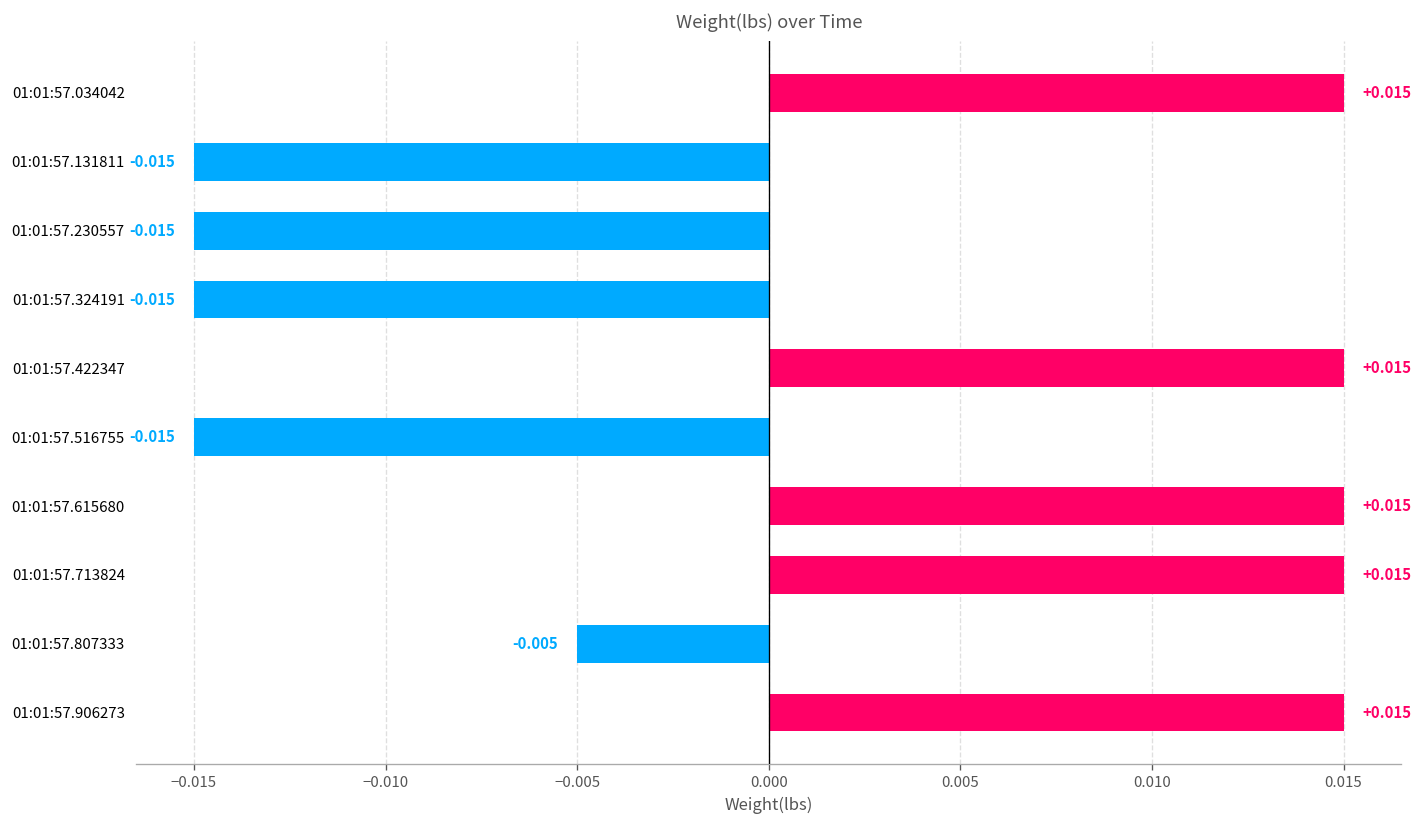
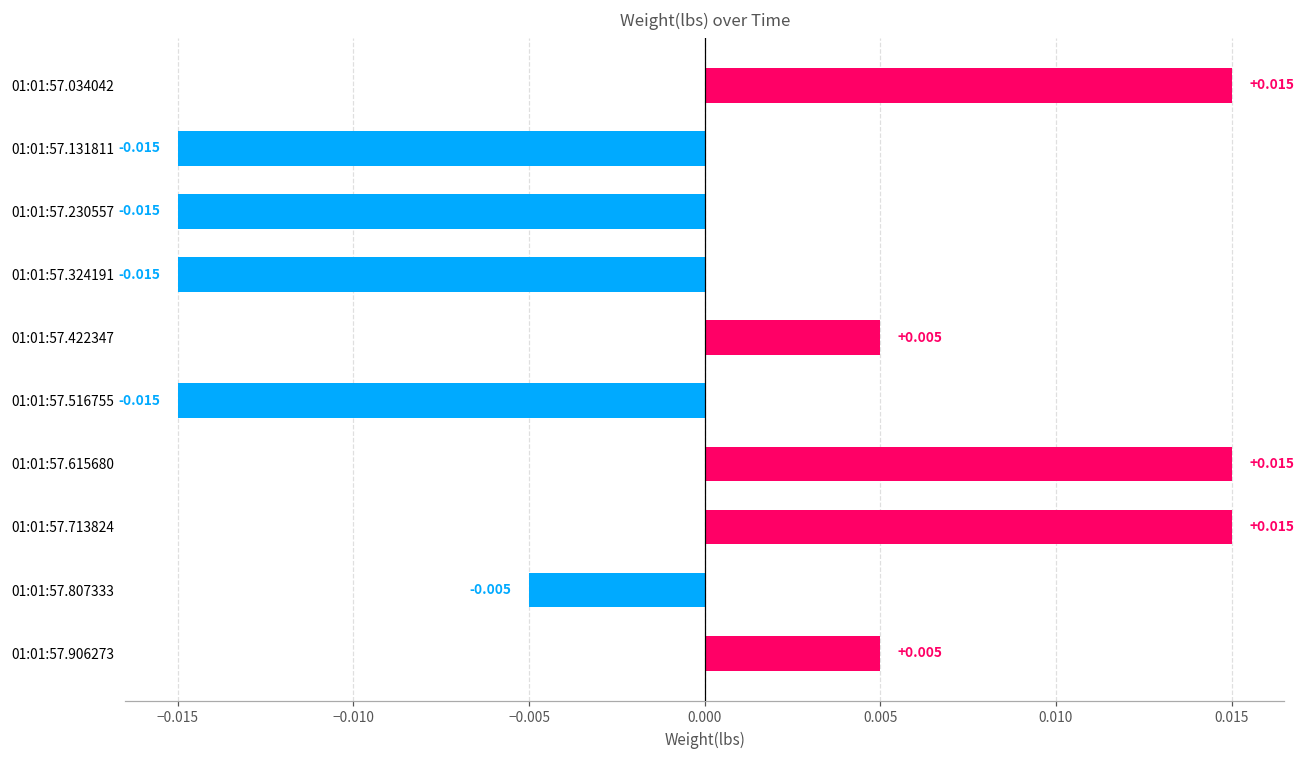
01:01:57.422347: +0.015 -> +0.005
01:01:57.906273: +0.015 -> +0.005
